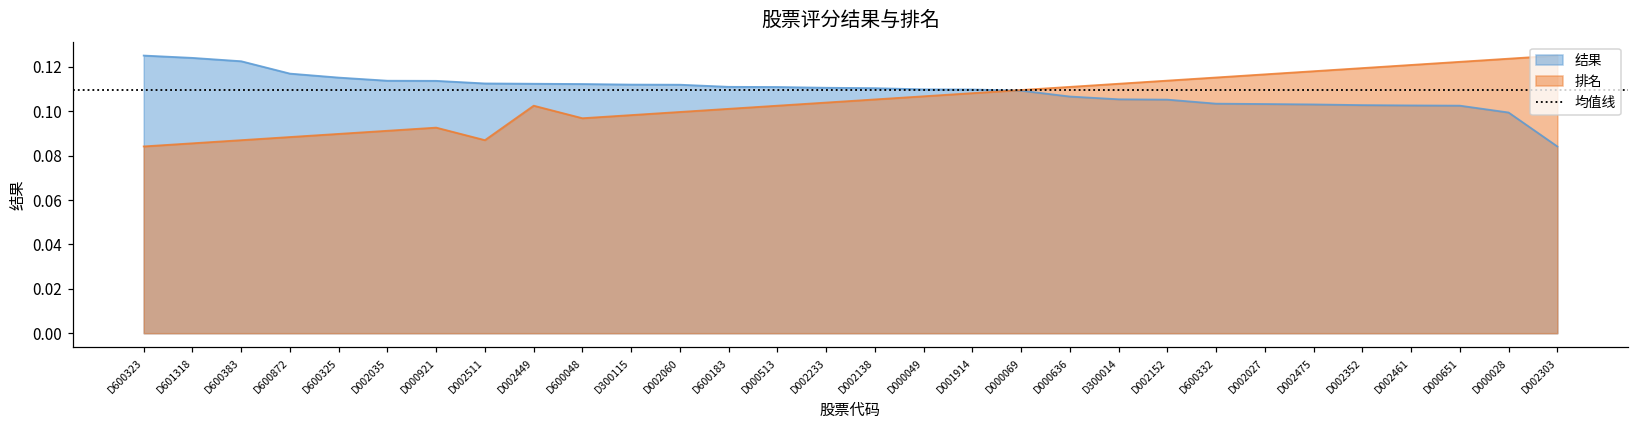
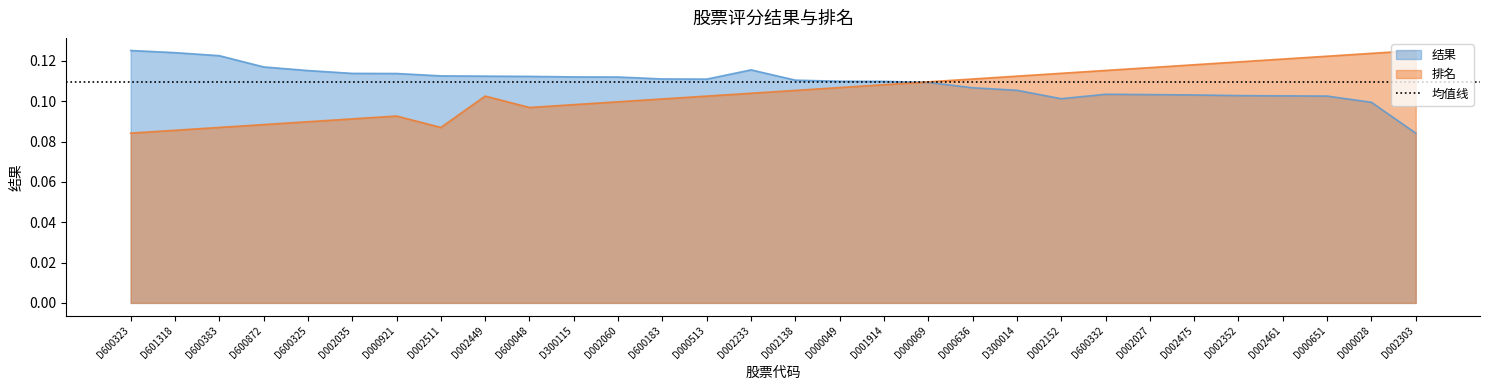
结果, D002233: 0.111 -> 0.116
结果, D002152: 0.105 -> 0.101
